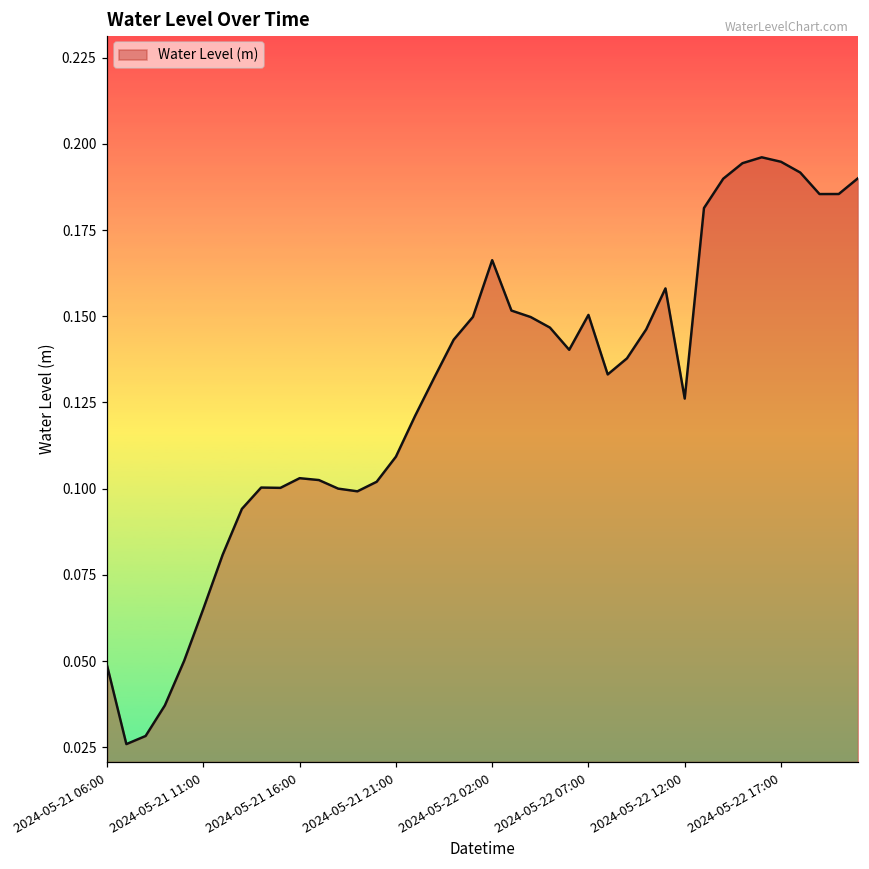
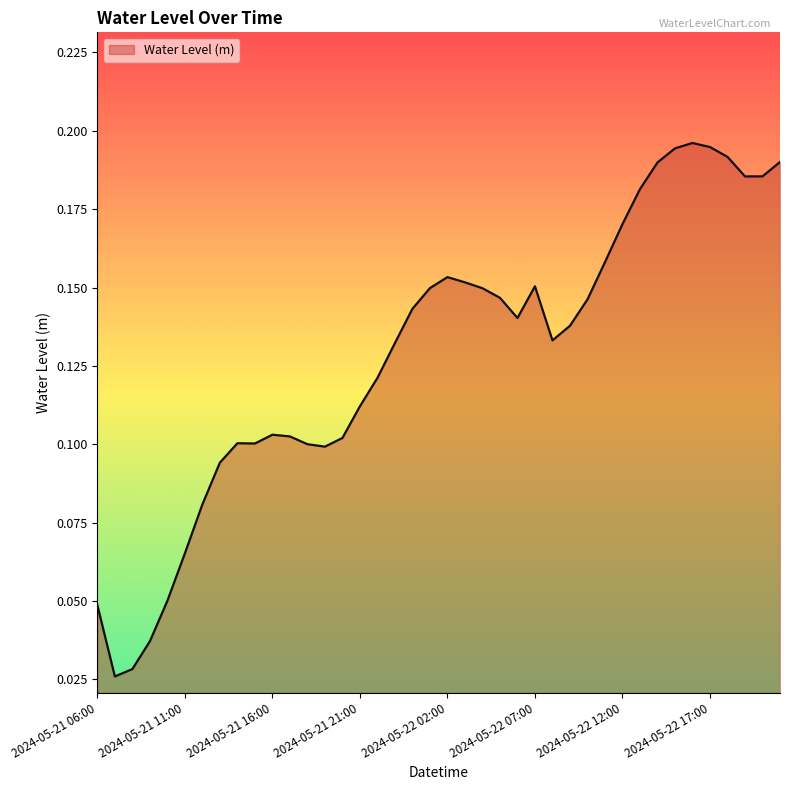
2024-05-21 21:00: 0.109 -> 0.112
2024-05-22 02:00: 0.166 -> 0.153
2024-05-22 12:00: 0.126 -> 0.170
